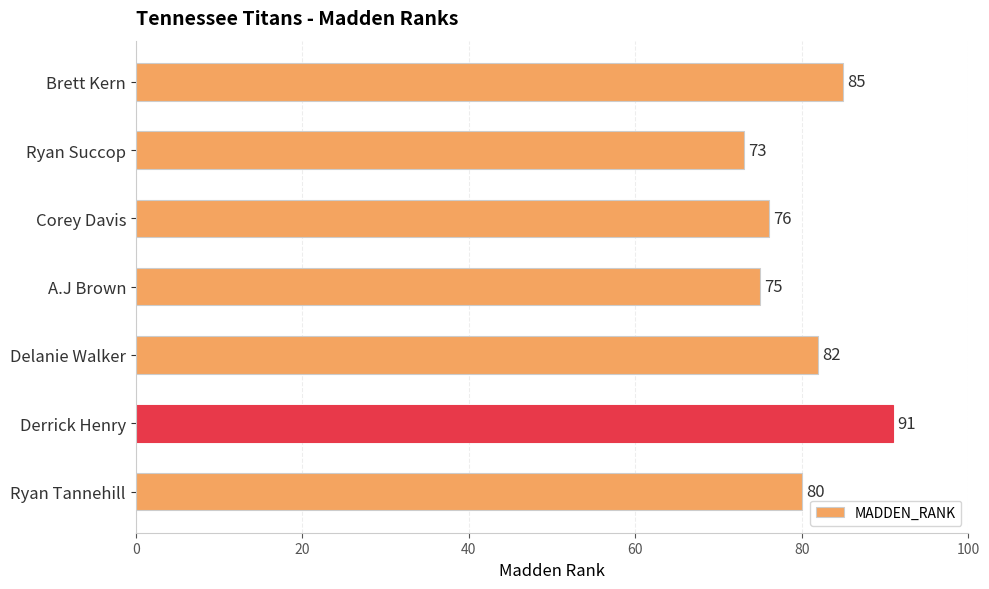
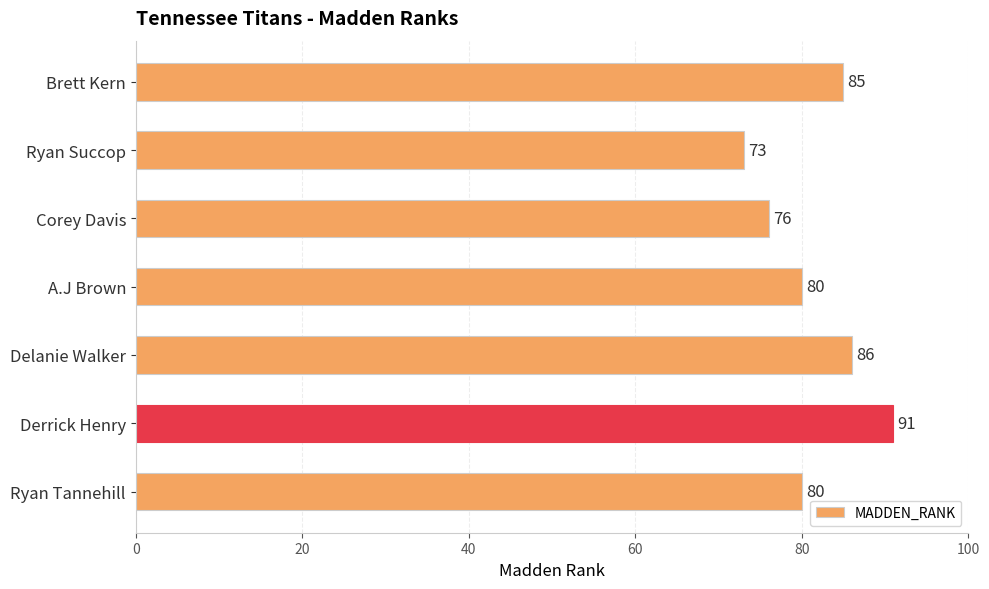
A.J Brown: 75 -> 80
Delanie Walker: 82 -> 86
